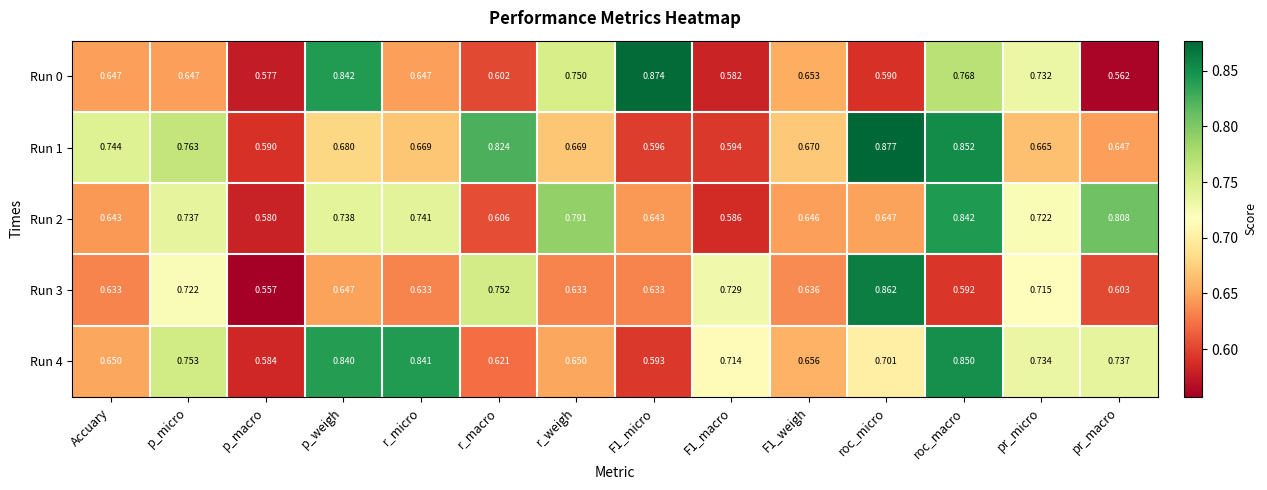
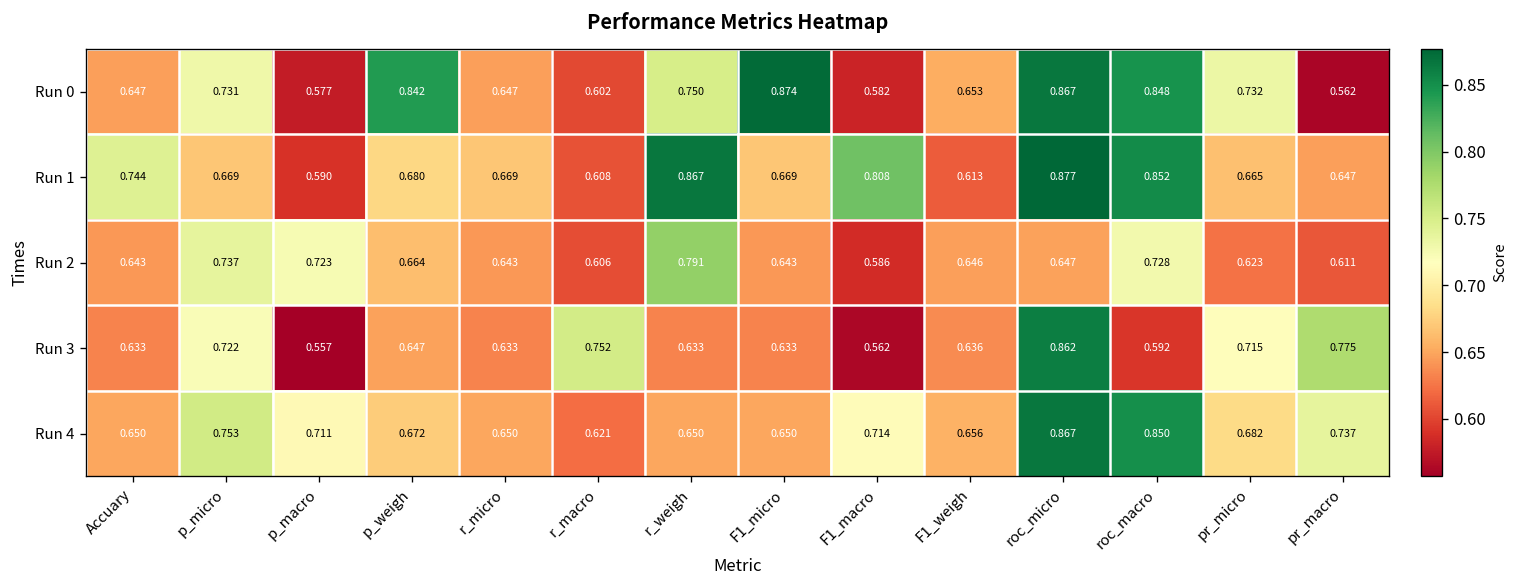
Run 0, p_micro: 0.647 -> 0.731
Run 0, roc_micro: 0.590 -> 0.867
Run 0, roc_macro: 0.768 -> 0.848
Run 1, p_micro: 0.763 -> 0.669
Run 1, r_macro: 0.824 -> 0.608
Run 1, r_weigh: 0.669 -> 0.867
Run 1, F1_micro: 0.596 -> 0.669
Run 1, F1_macro: 0.594 -> 0.808
Run 1, F1_weigh: 0.670 -> 0.613
Run 2, p_macro: 0.580 -> 0.723
Run 2, p_weigh: 0.738 -> 0.664
Run 2, r_micro: 0.741 -> 0.643
Run 2, roc_macro: 0.842 -> 0.728
Run 2, pr_micro: 0.722 -> 0.623
Run 2, pr_macro: 0.808 -> 0.611
Run 3, F1_macro: 0.729 -> 0.562
Run 3, pr_macro: 0.603 -> 0.775
Run 4, p_macro: 0.584 -> 0.711
Run 4, p_weigh: 0.840 -> 0.672
Run 4, r_micro: 0.841 -> 0.650
Run 4, F1_micro: 0.593 -> 0.650
Run 4, roc_micro: 0.701 -> 0.867
Run 4, pr_micro: 0.734 -> 0.682
